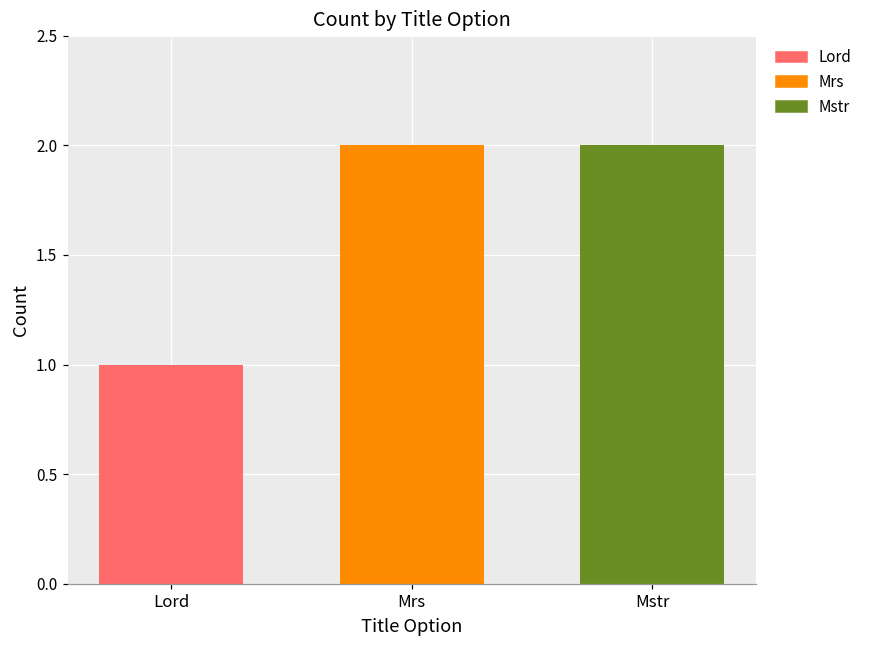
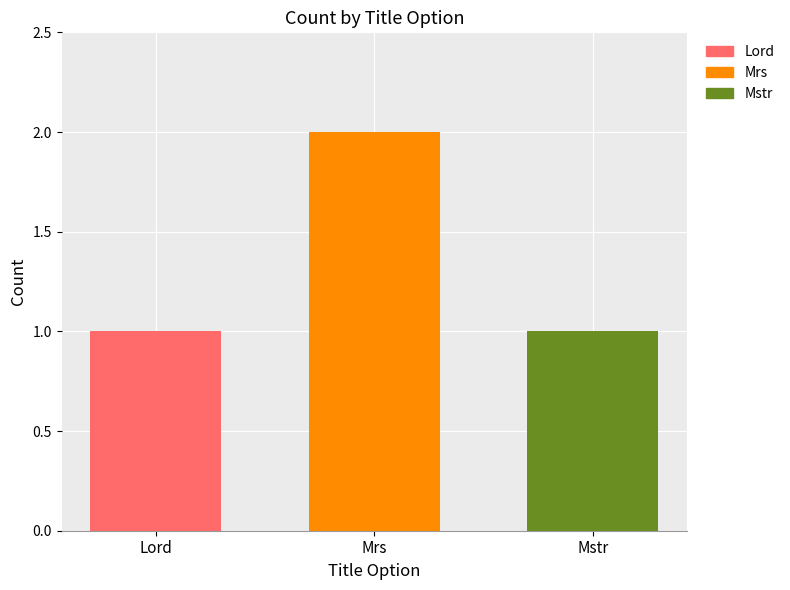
Mstr: 2 -> 1
